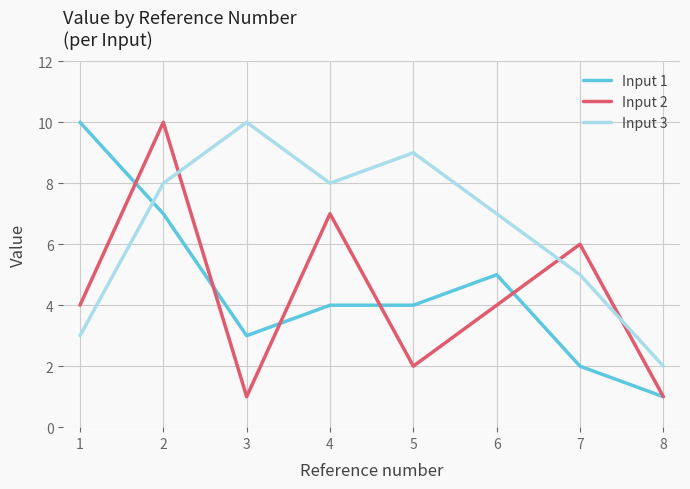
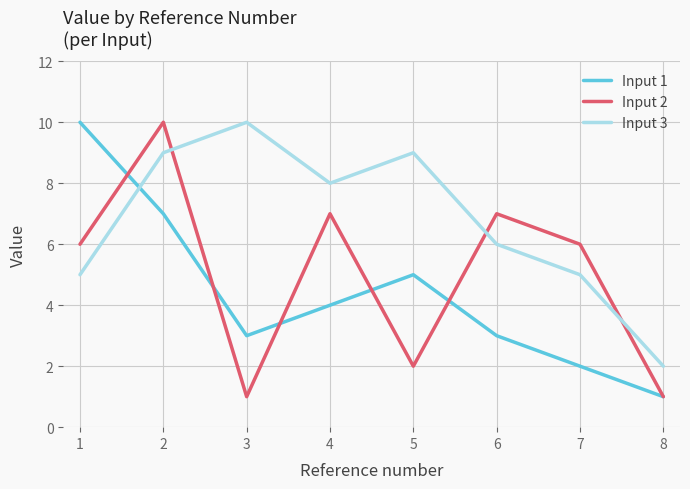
Input 2, 1: 4 -> 6
Input 3, 1: 3 -> 5
Input 3, 2: 8 -> 9
Input 1, 5: 4 -> 5
Input 1, 6: 5 -> 3
Input 2, 6: 4 -> 7
Input 3, 6: 7 -> 6
